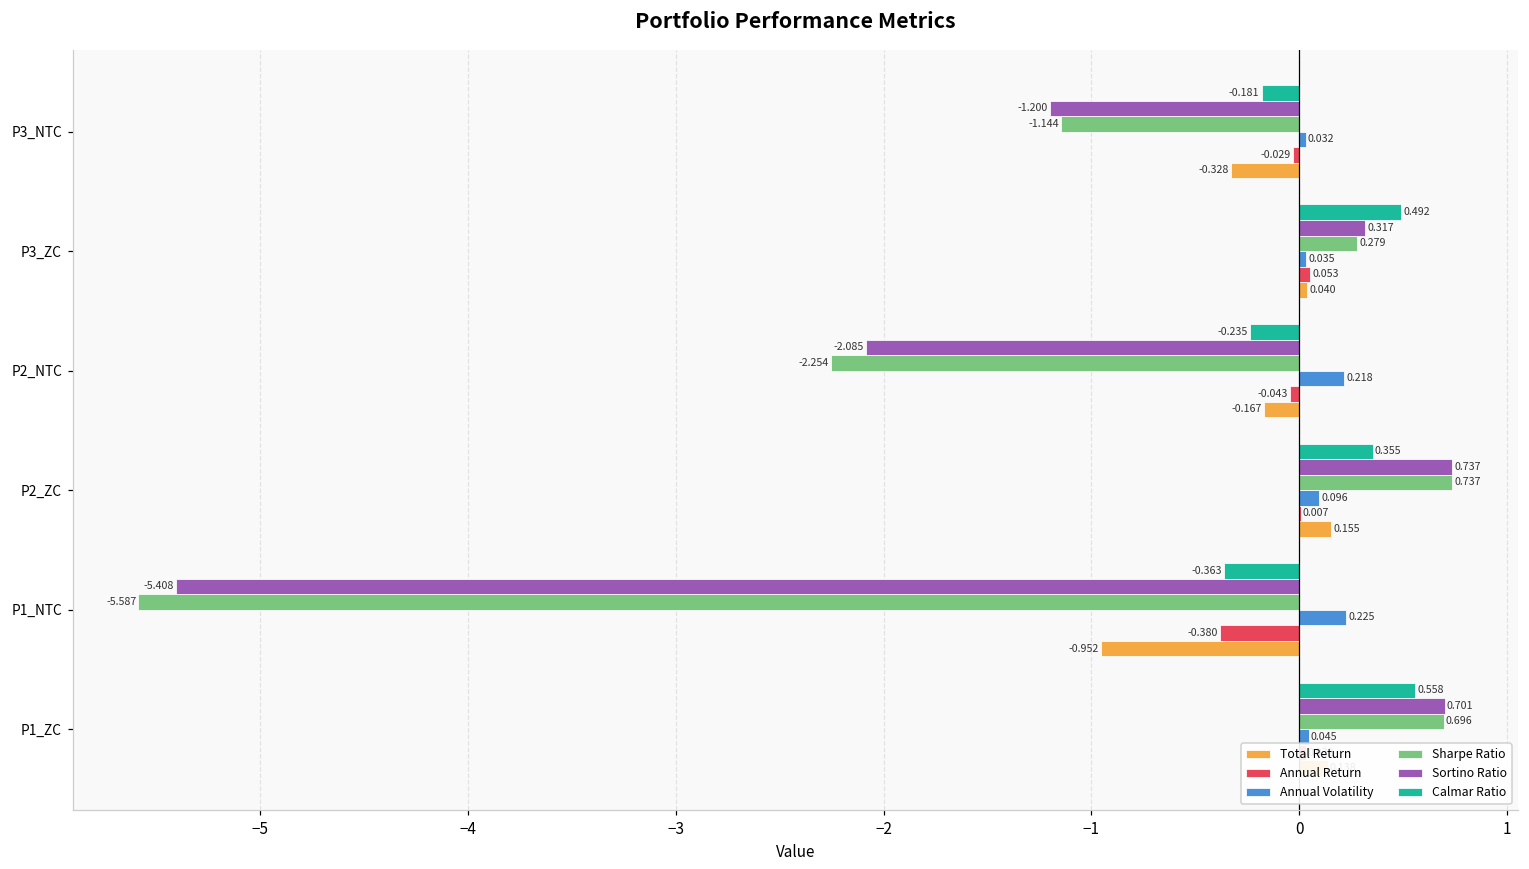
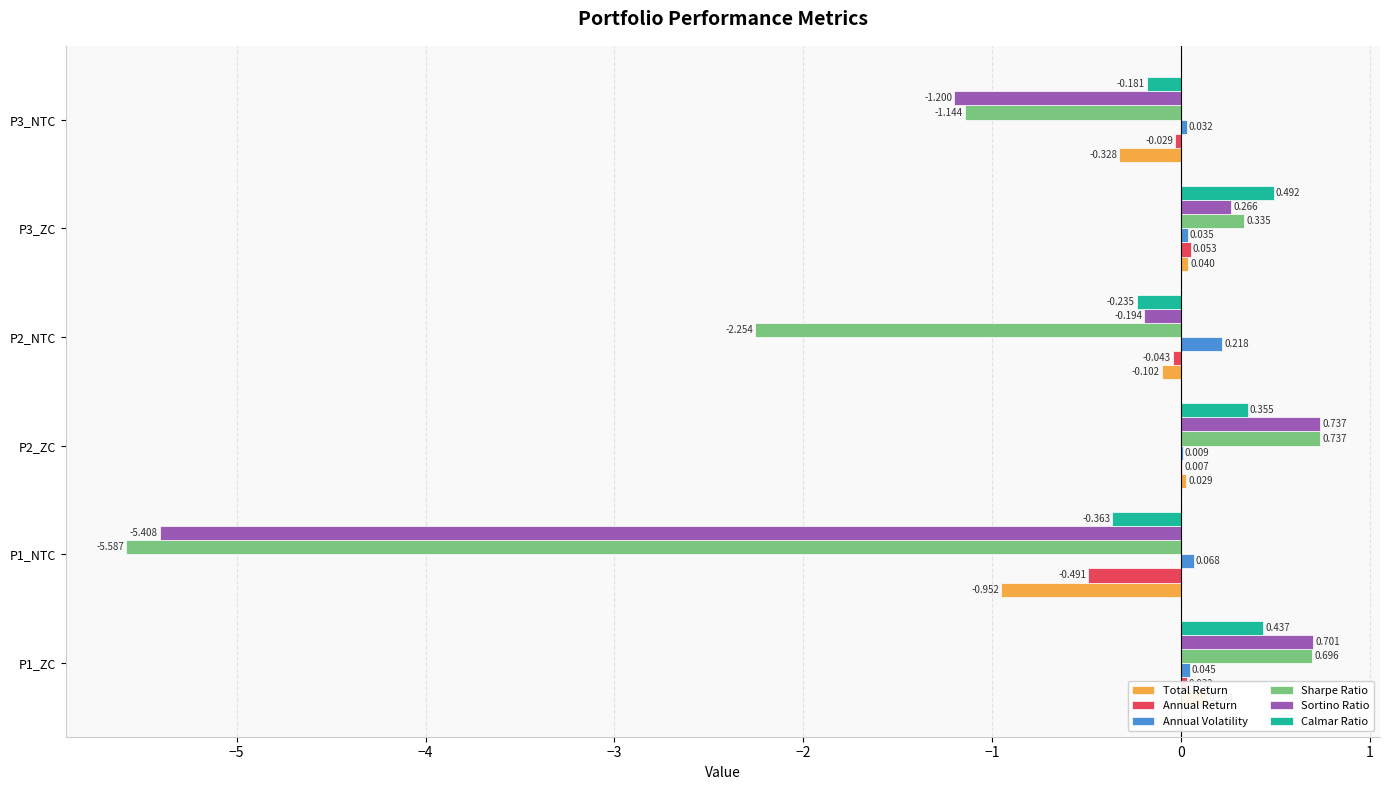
Sortino Ratio, P3_ZC: 0.317 -> 0.266
Sharpe Ratio, P3_ZC: 0.279 -> 0.335
Sortino Ratio, P2_NTC: -2.085 -> -0.194
Total Return, P2_NTC: -0.167 -> -0.102
Annual Volatility, P2_ZC: 0.096 -> 0.009
Total Return, P2_ZC: 0.155 -> 0.029
Annual Volatility, P1_NTC: 0.225 -> 0.068
Annual Return, P1_NTC: -0.380 -> -0.491
Calmar Ratio, P1_ZC: 0.558 -> 0.437
